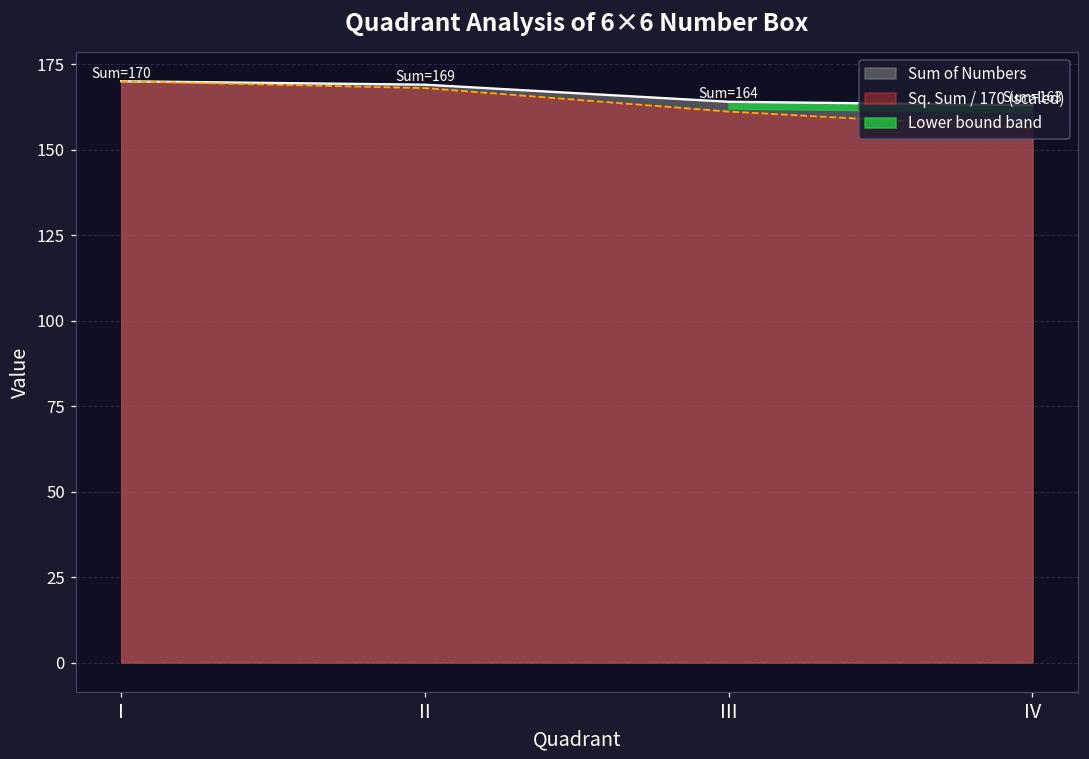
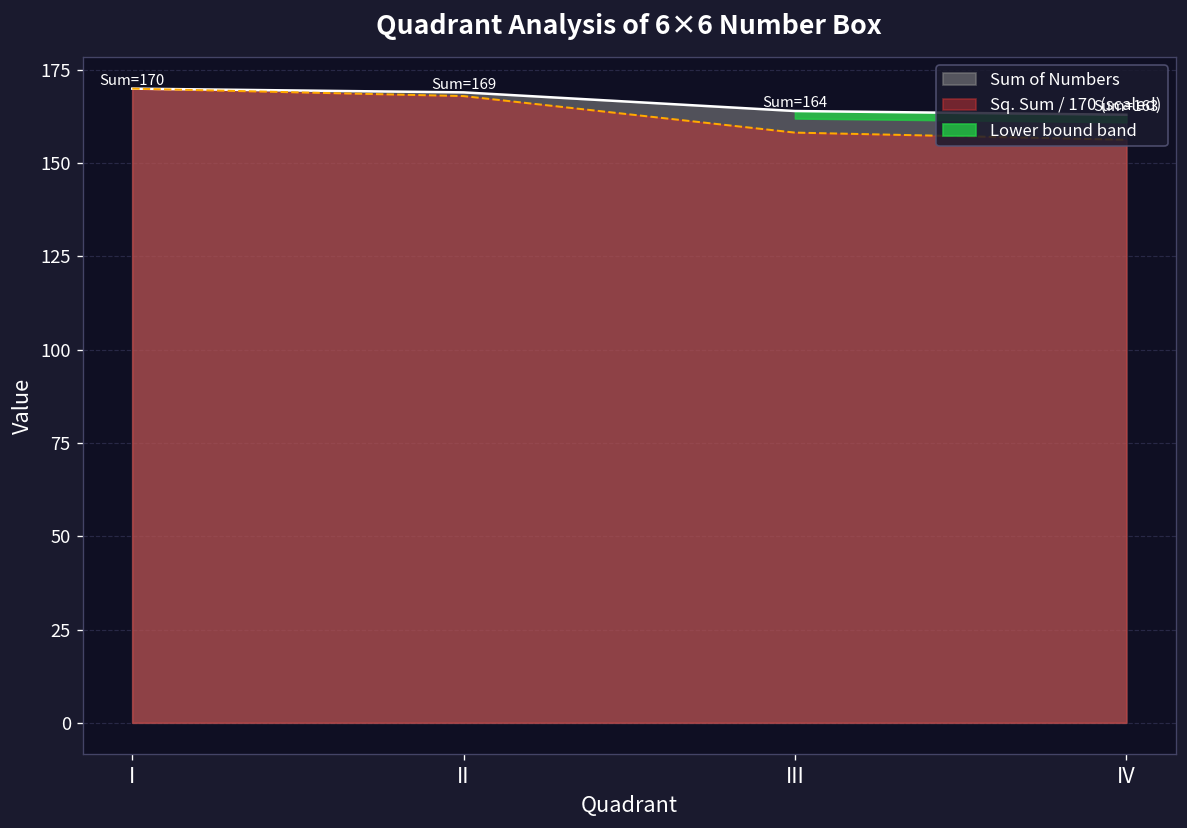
Sq. Sum / 170 (scaled), III: 161 -> 158
